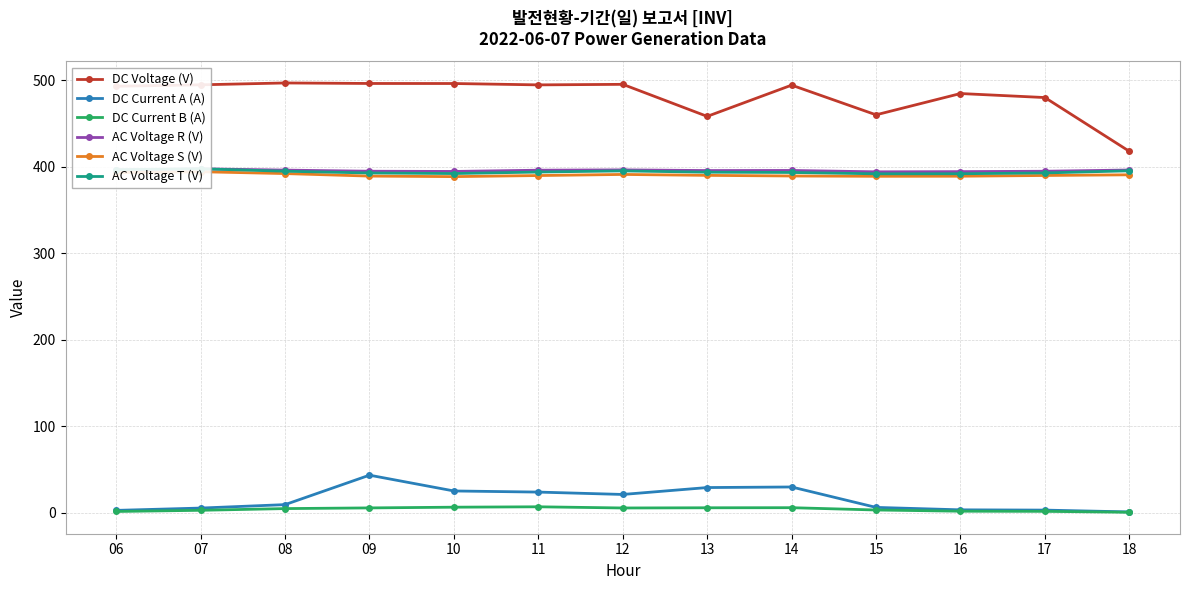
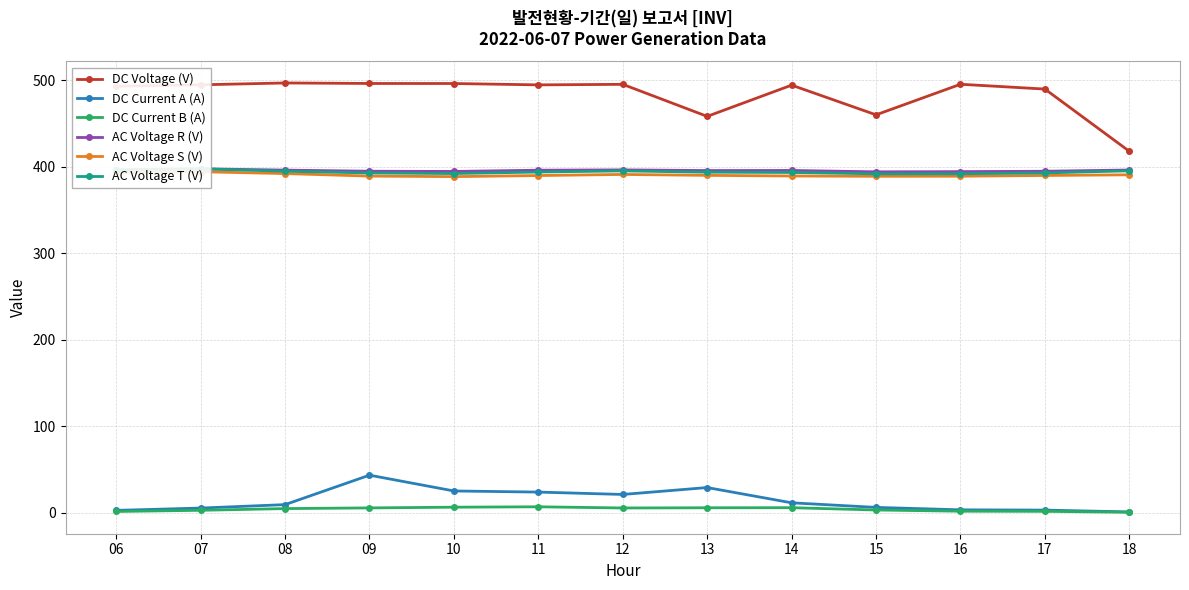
DC Current A (A), 14: 30 -> 10
DC Voltage (V), 16: 480 -> 500
DC Voltage (V), 17: 480 -> 490
